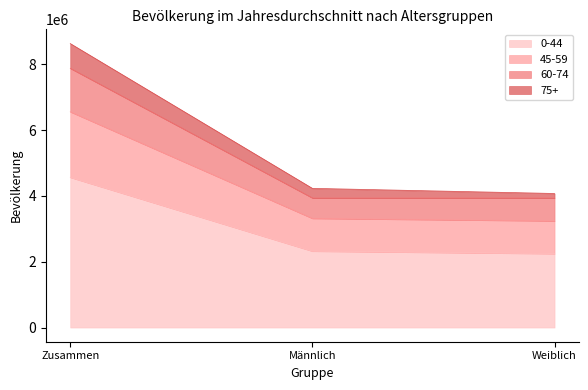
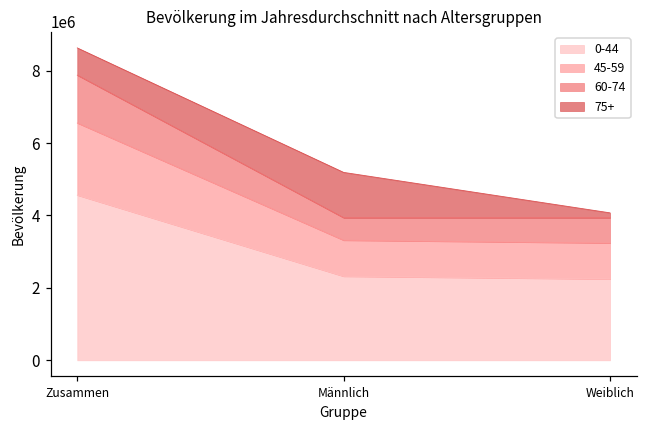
75+, Männlich: 300000 -> 1300000
